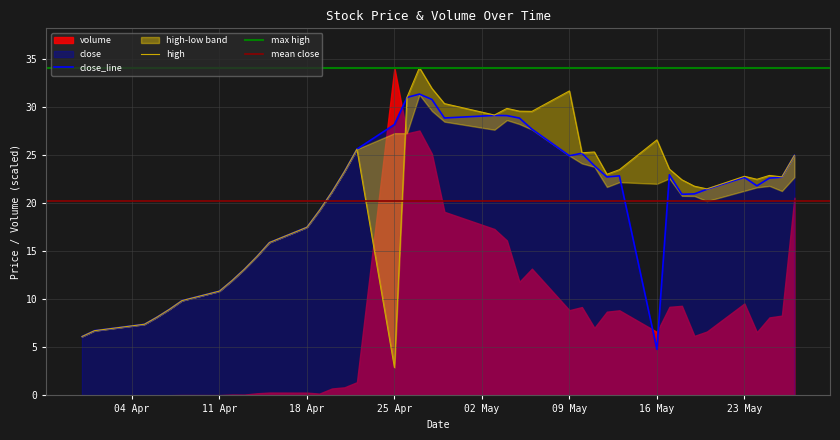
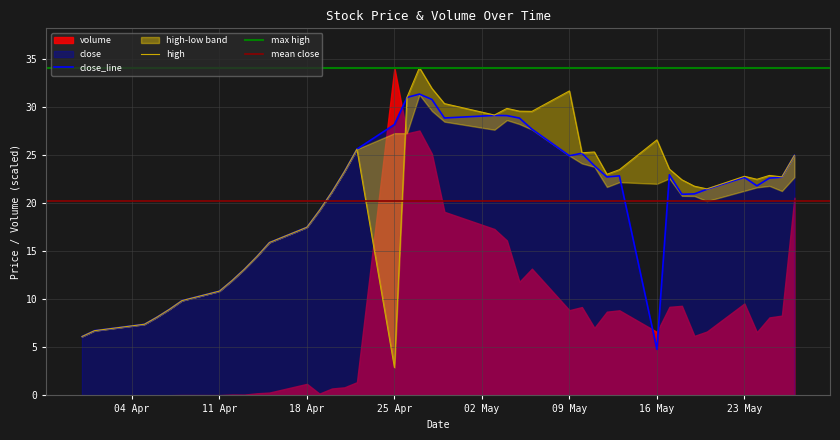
volume, 18 Apr: 0 -> 1
